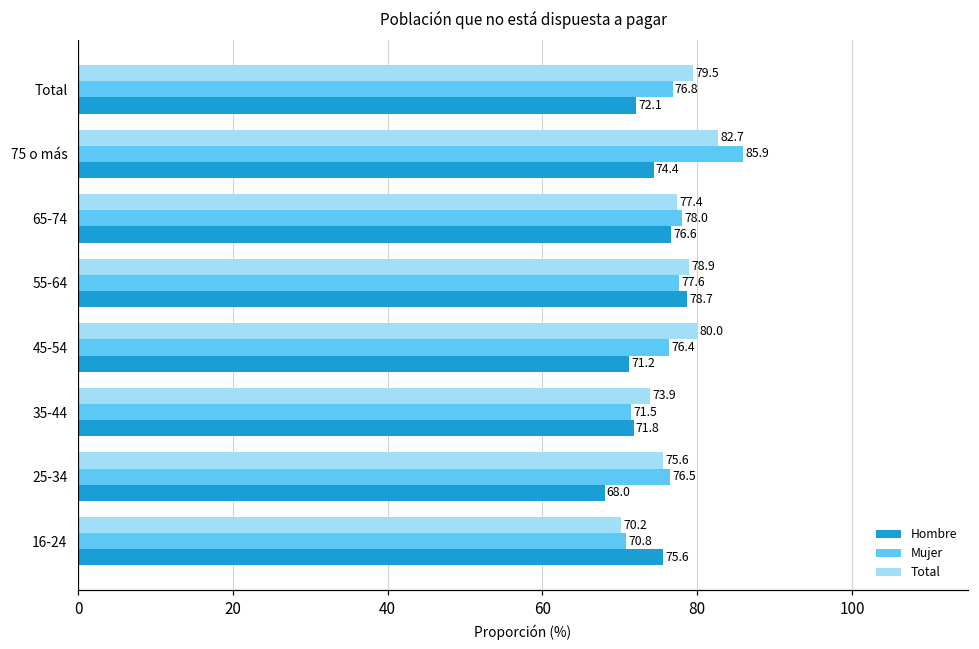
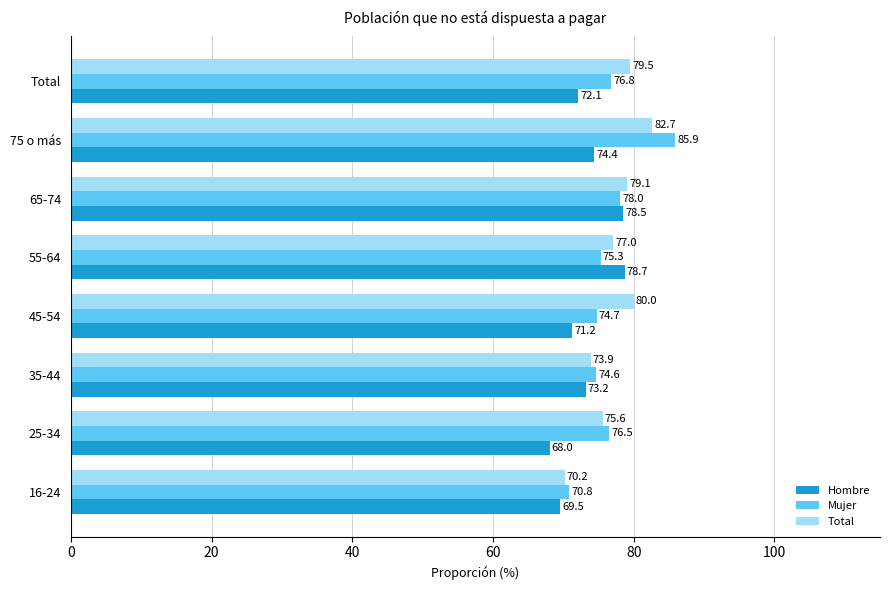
Total, 65-74: 77.4 -> 79.1
Hombre, 65-74: 76.6 -> 78.5
Total, 55-64: 78.9 -> 77.0
Mujer, 55-64: 77.6 -> 75.3
Mujer, 45-54: 76.4 -> 74.7
Mujer, 35-44: 71.5 -> 74.6
Hombre, 35-44: 71.8 -> 73.2
Hombre, 16-24: 75.6 -> 69.5
